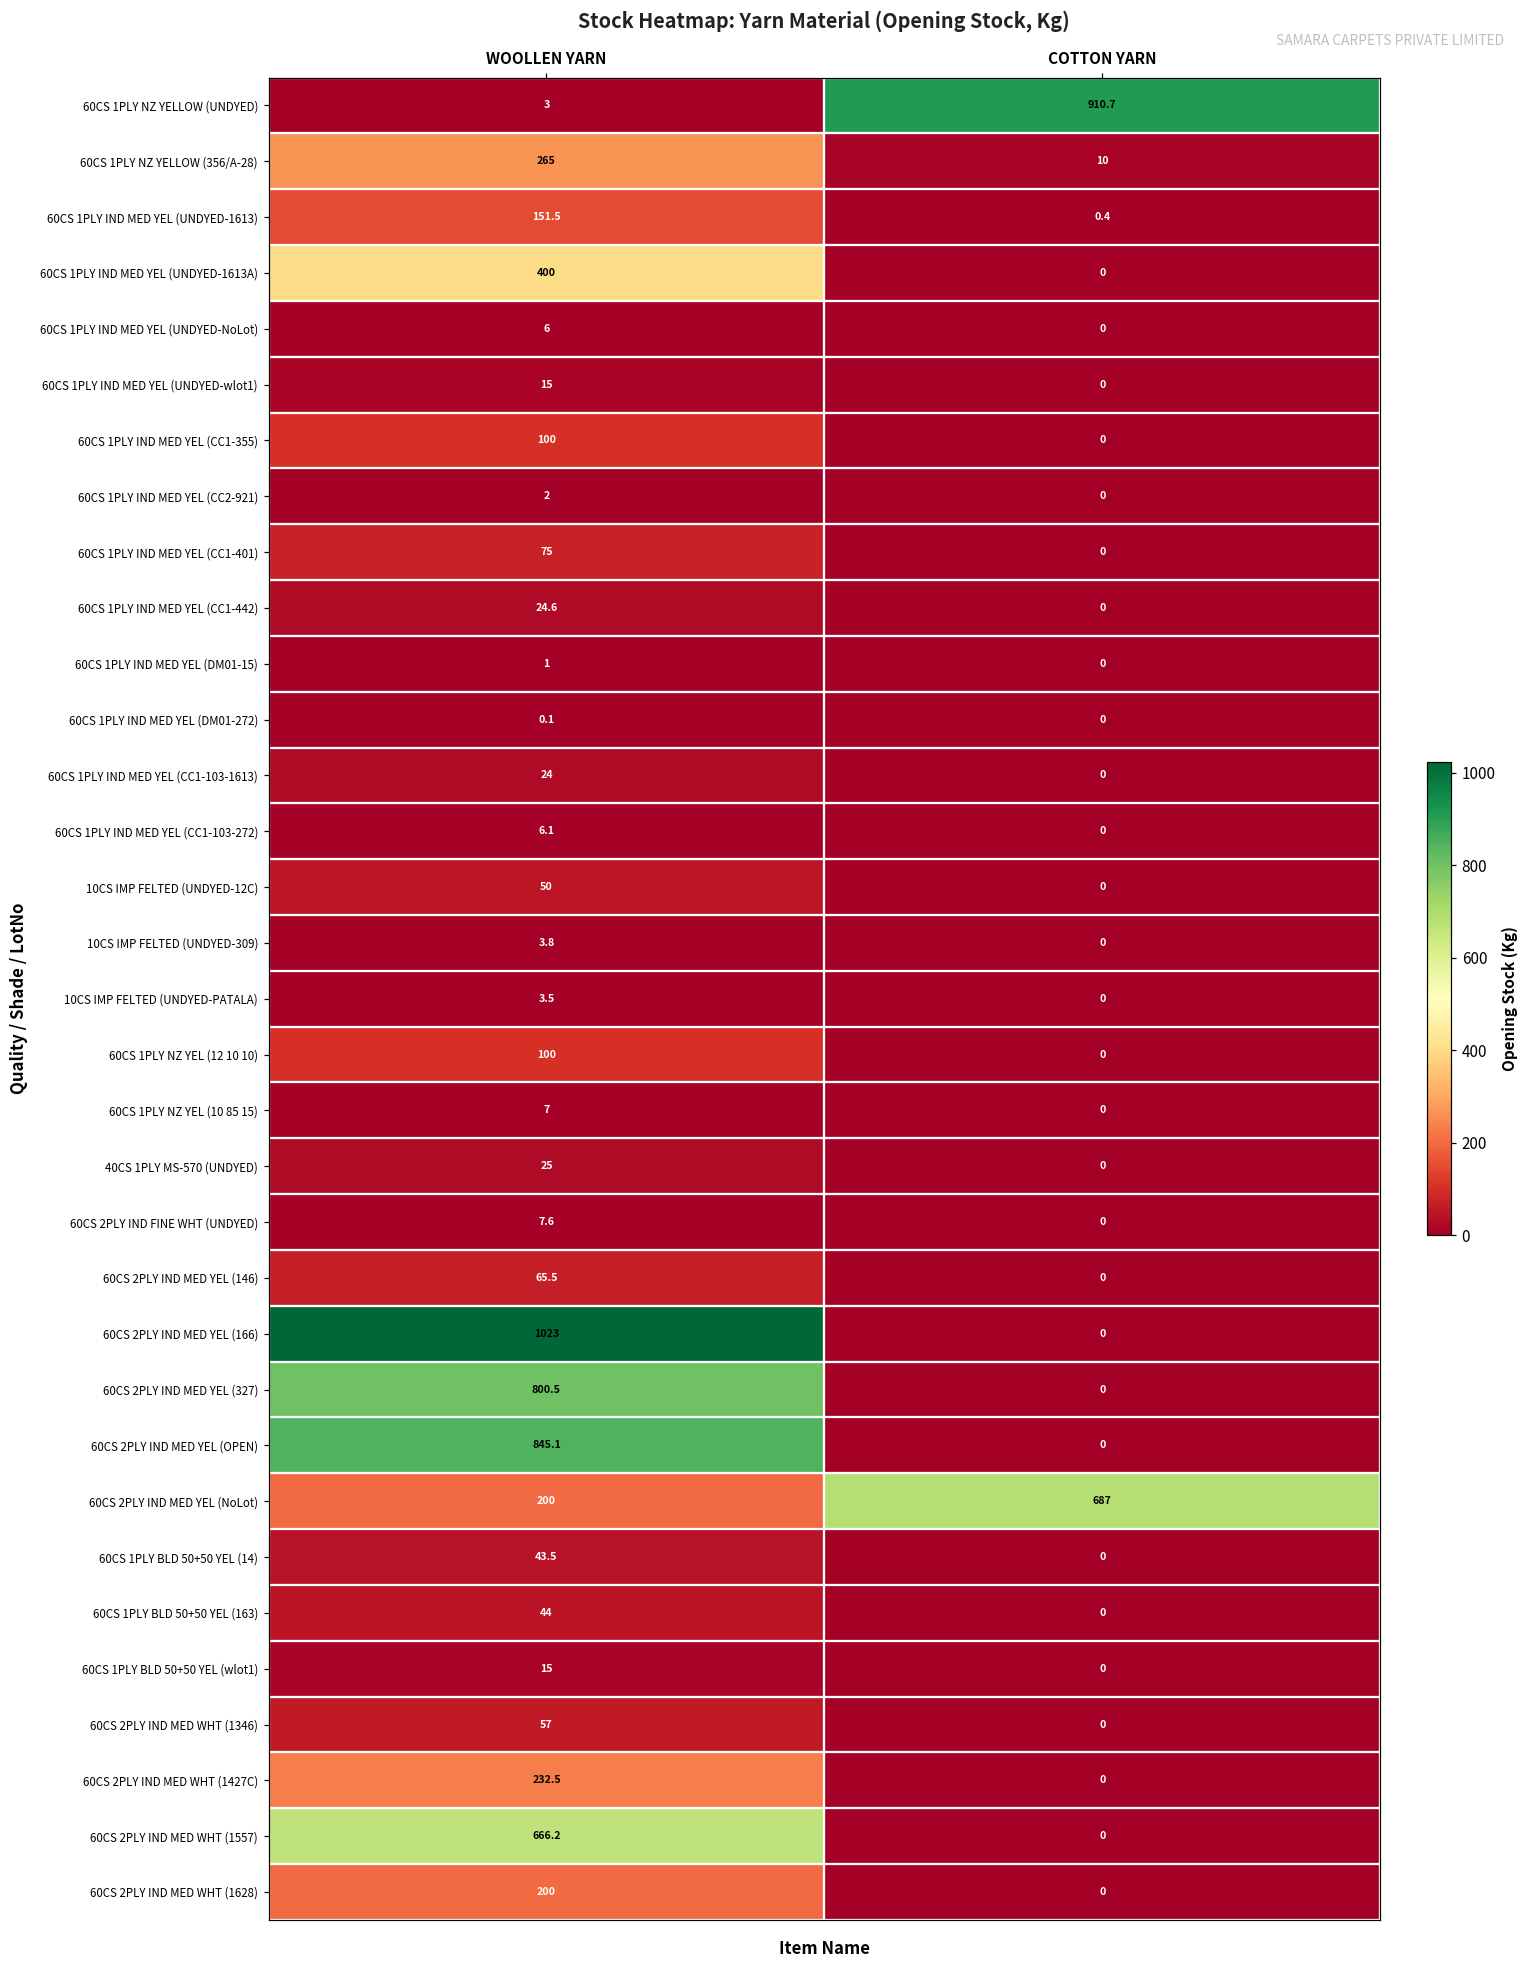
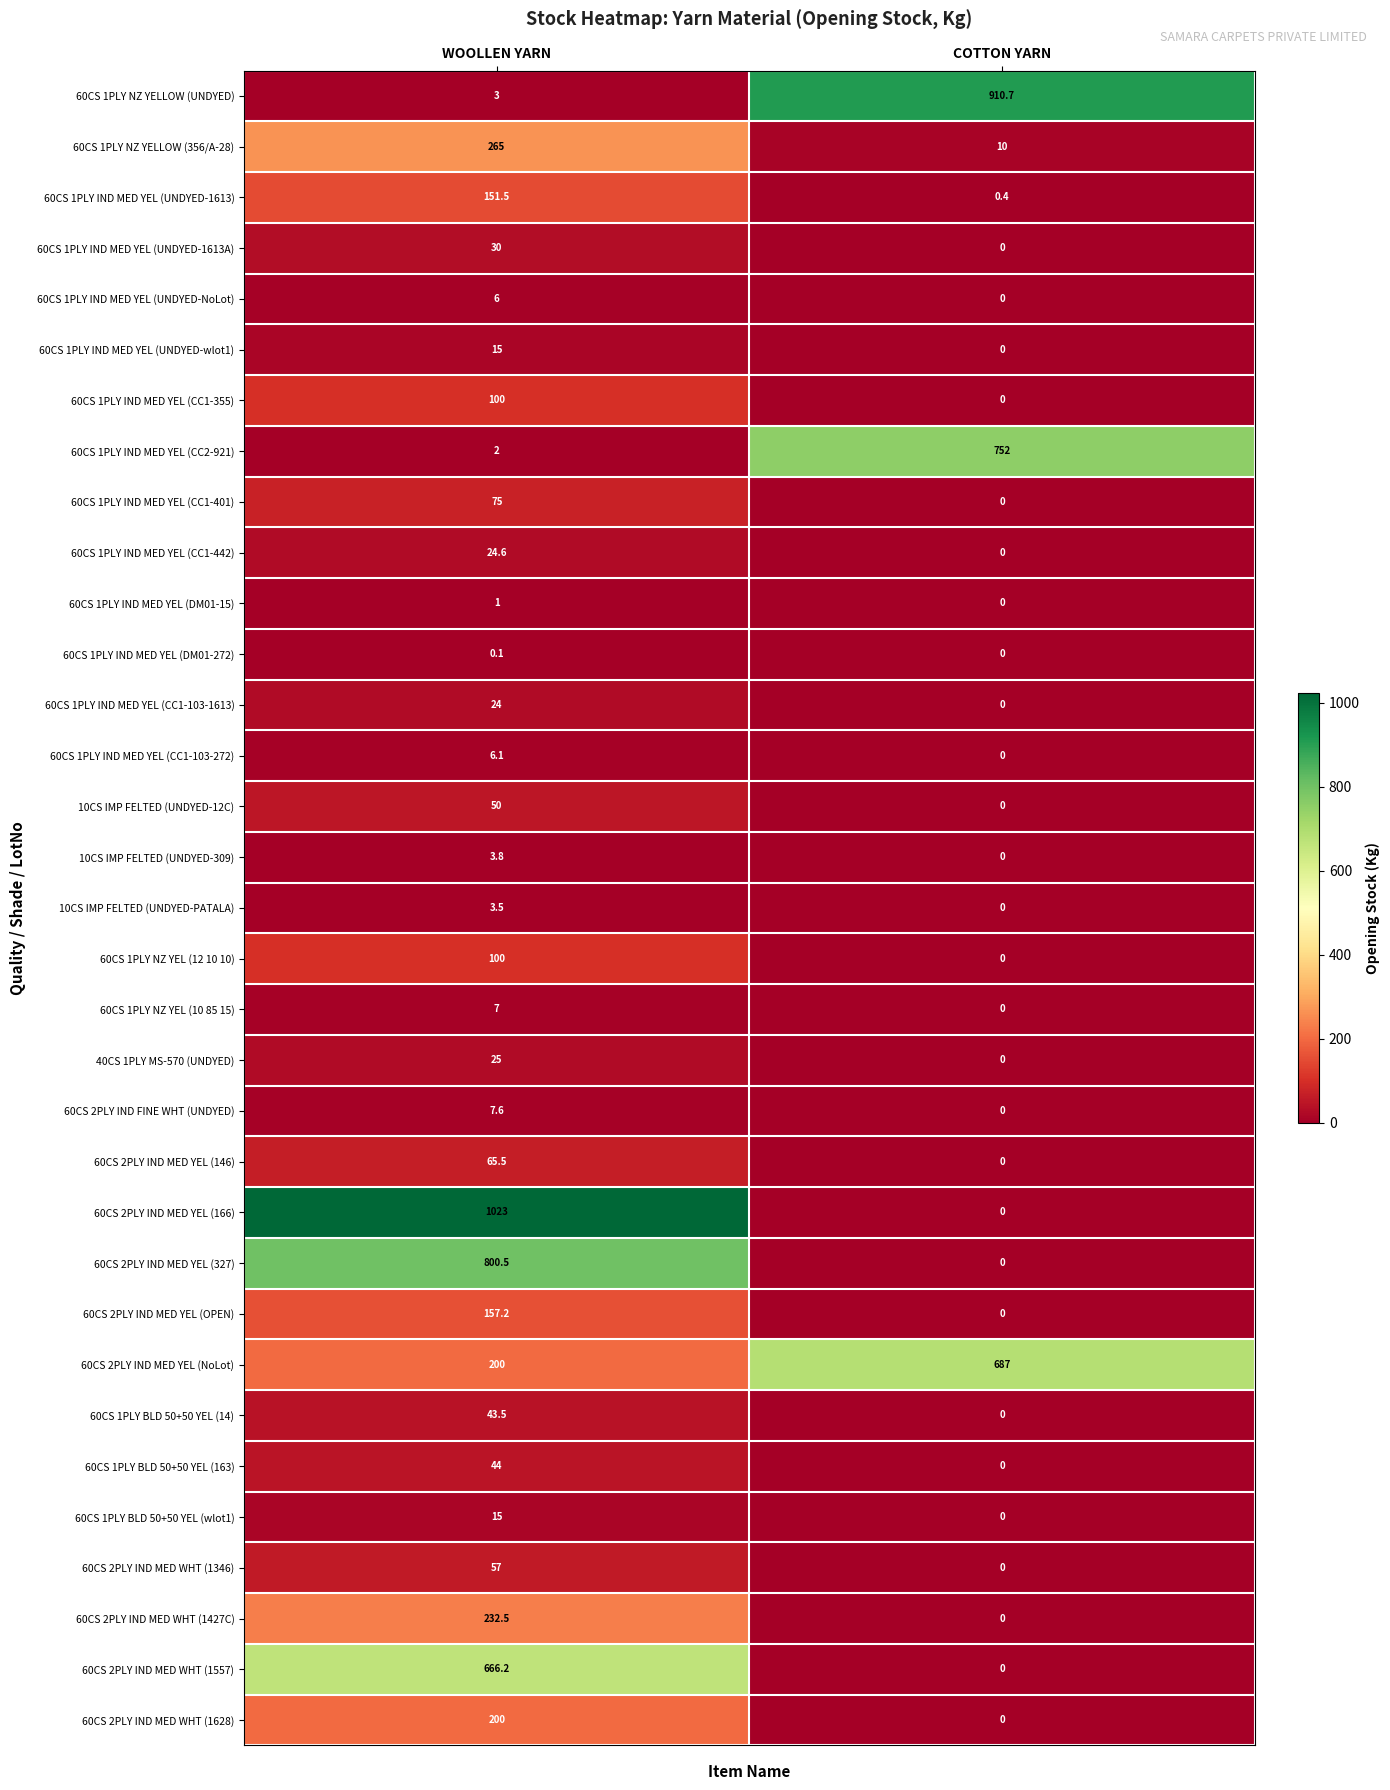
60CS 1PLY IND MED YEL (UNDYED-1613A), WOOLLEN YARN: 400 -> 30
60CS 1PLY IND MED YEL (CC2-921), COTTON YARN: 0 -> 752
60CS 2PLY IND MED YEL (OPEN), WOOLLEN YARN: 845.1 -> 157.2
